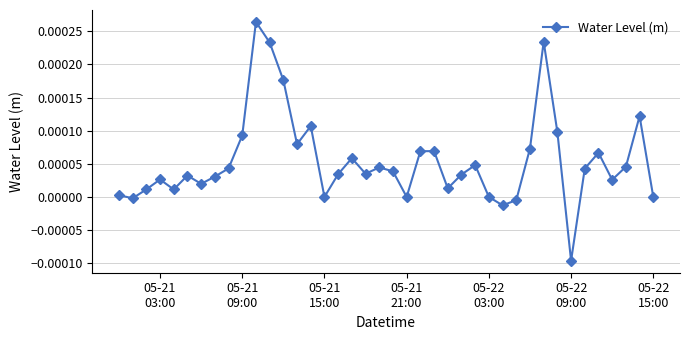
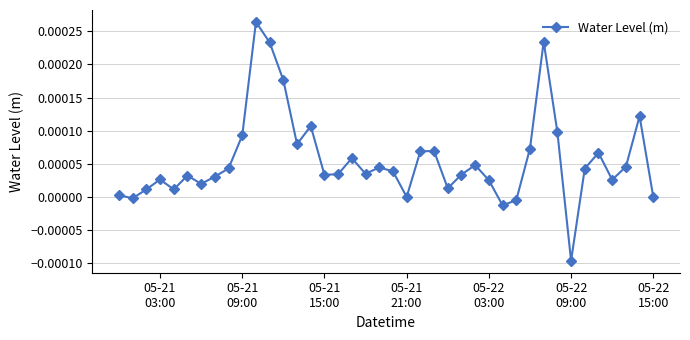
05-21 15:00: 0.00000 -> 0.00003
05-22 03:00: 0.00000 -> 0.00003
